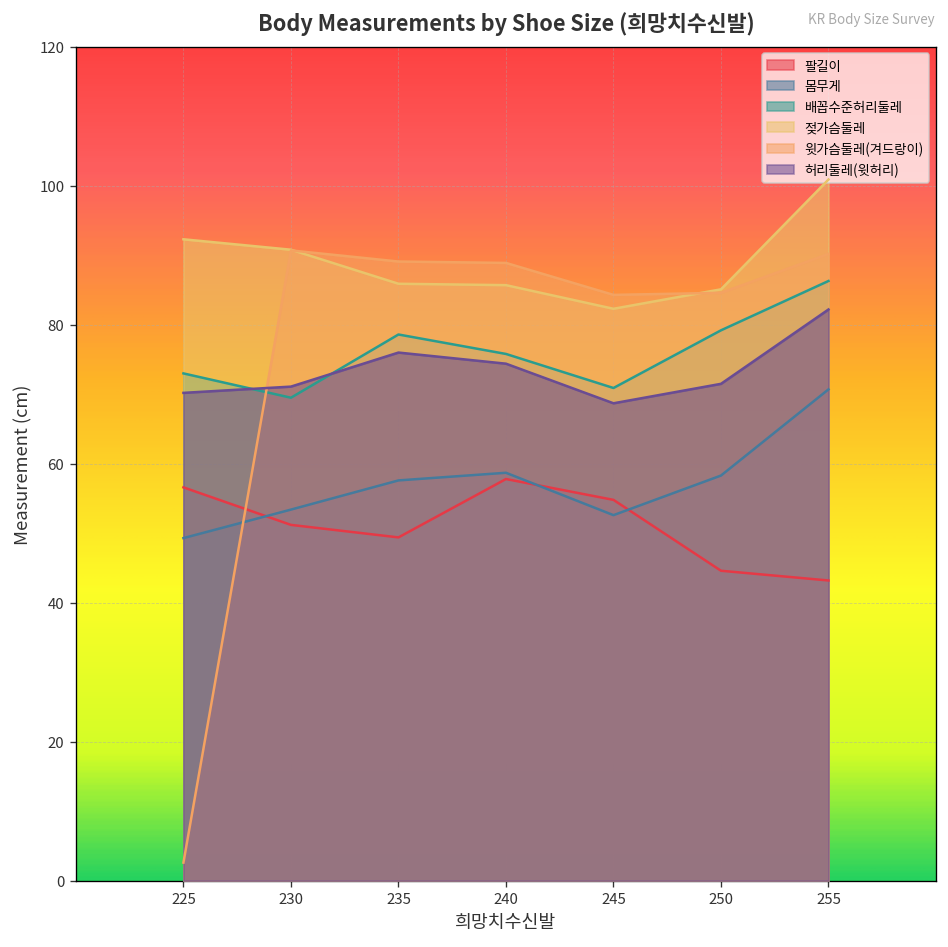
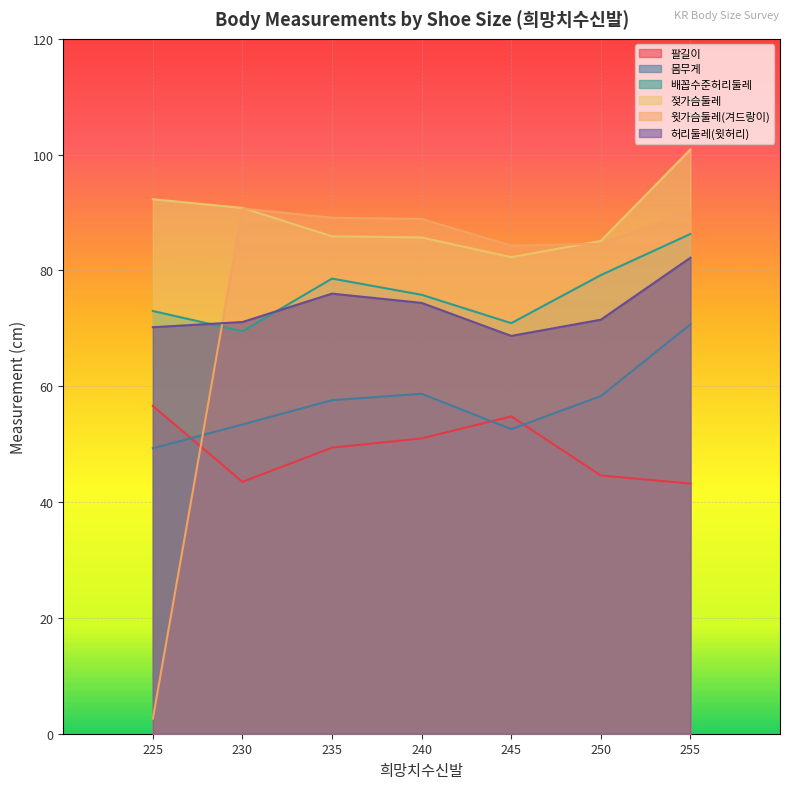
팔길이, 230: 51 -> 44
팔길이, 240: 58 -> 51
